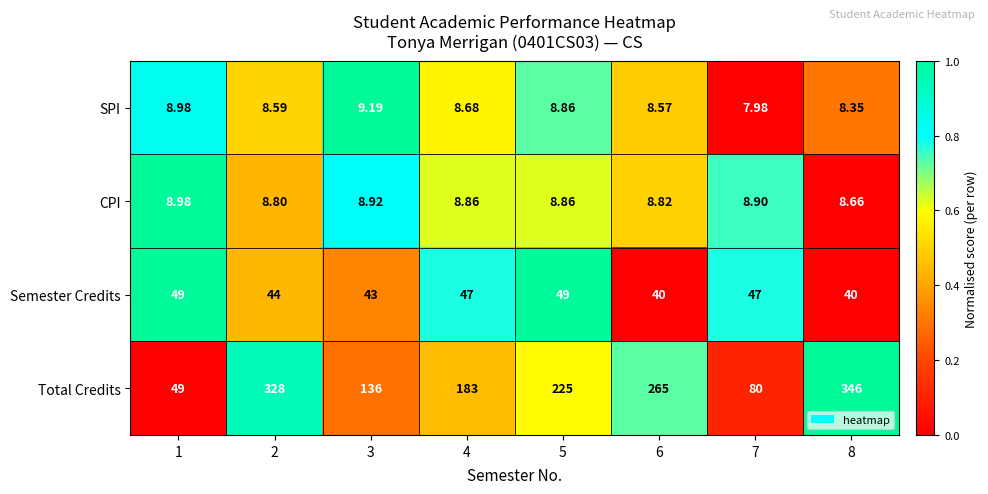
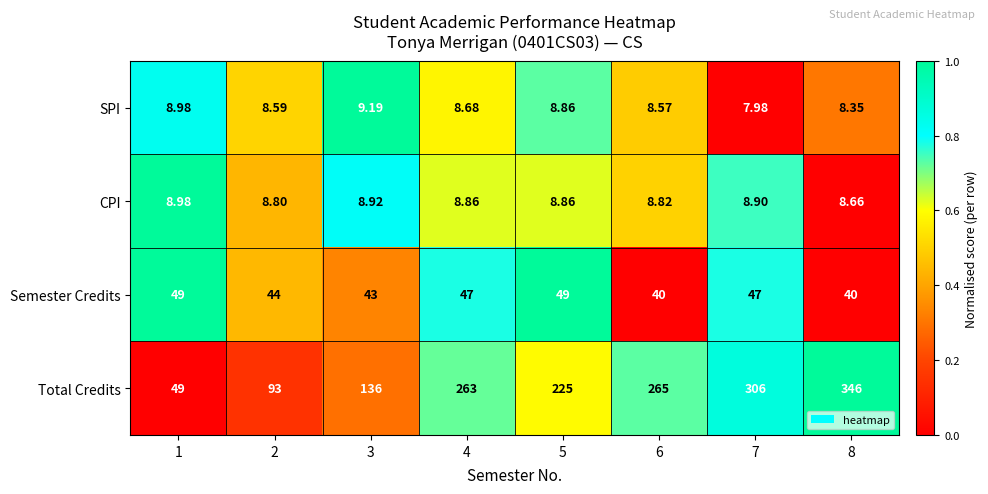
Total Credits, 2: 328 -> 93
Total Credits, 4: 183 -> 263
Total Credits, 7: 80 -> 306
